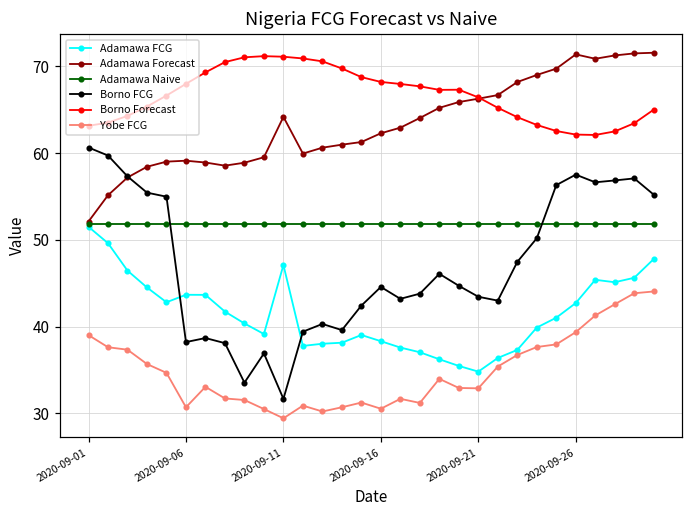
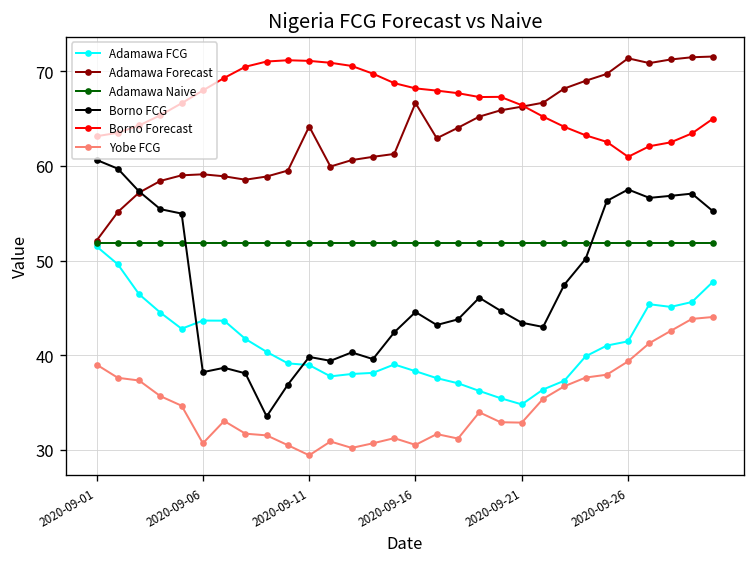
Adamawa FCG, 2020-09-11: 47 -> 39
Borno FCG, 2020-09-11: 32 -> 40
Adamawa Forecast, 2020-09-16: 62 -> 67
Adamawa FCG, 2020-09-26: 43 -> 41
Borno Forecast, 2020-09-26: 62 -> 61
